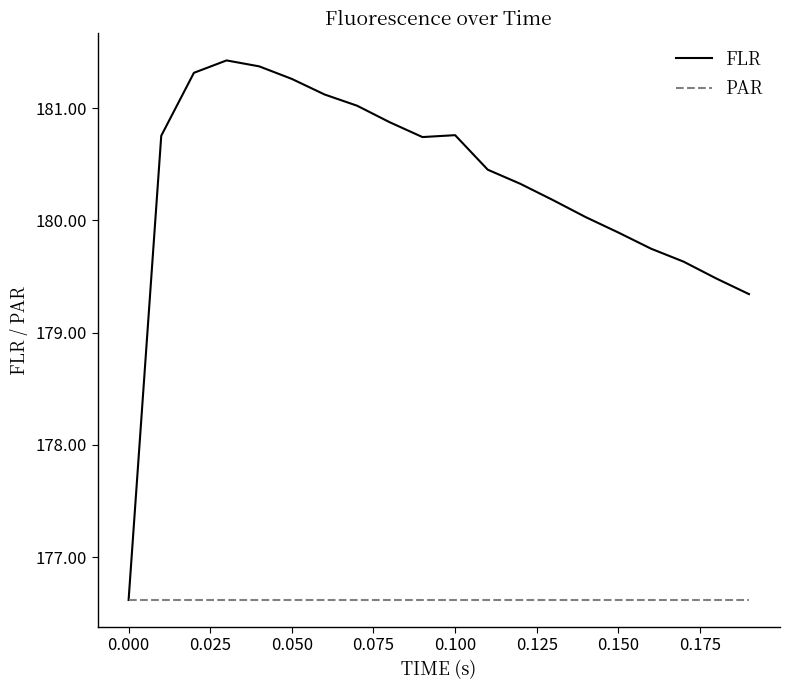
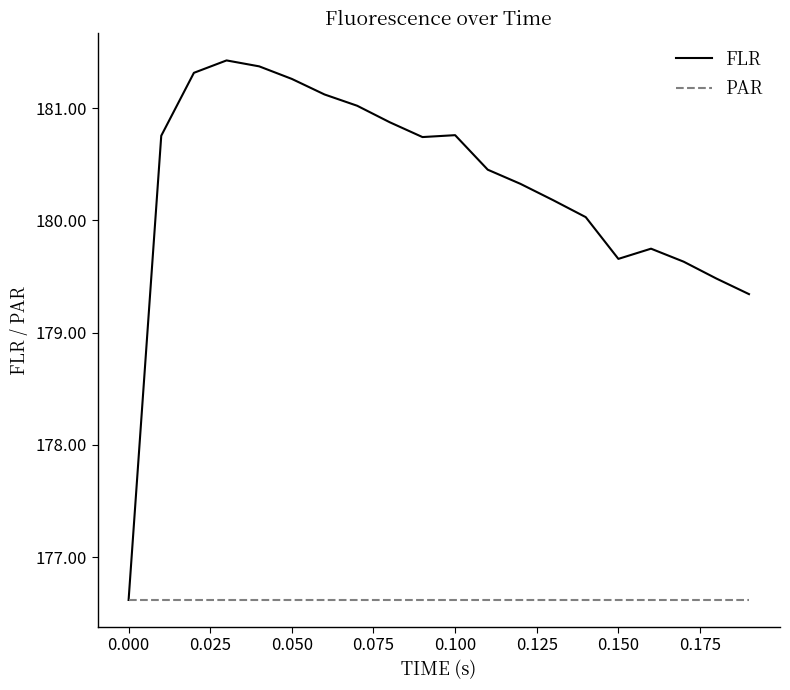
FLR, 0.150: 179.89 -> 179.66
